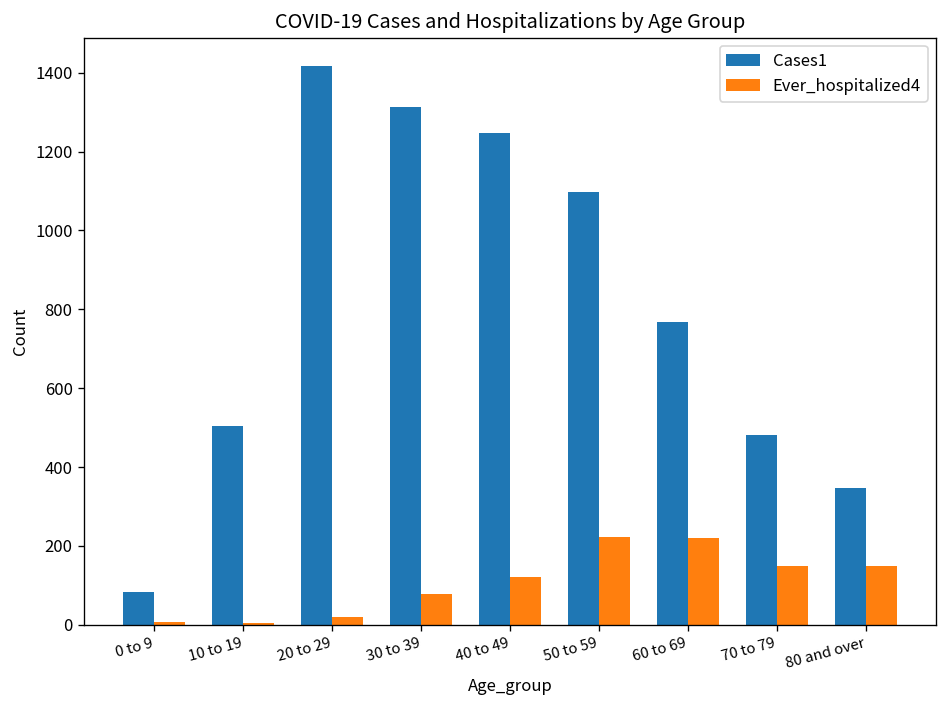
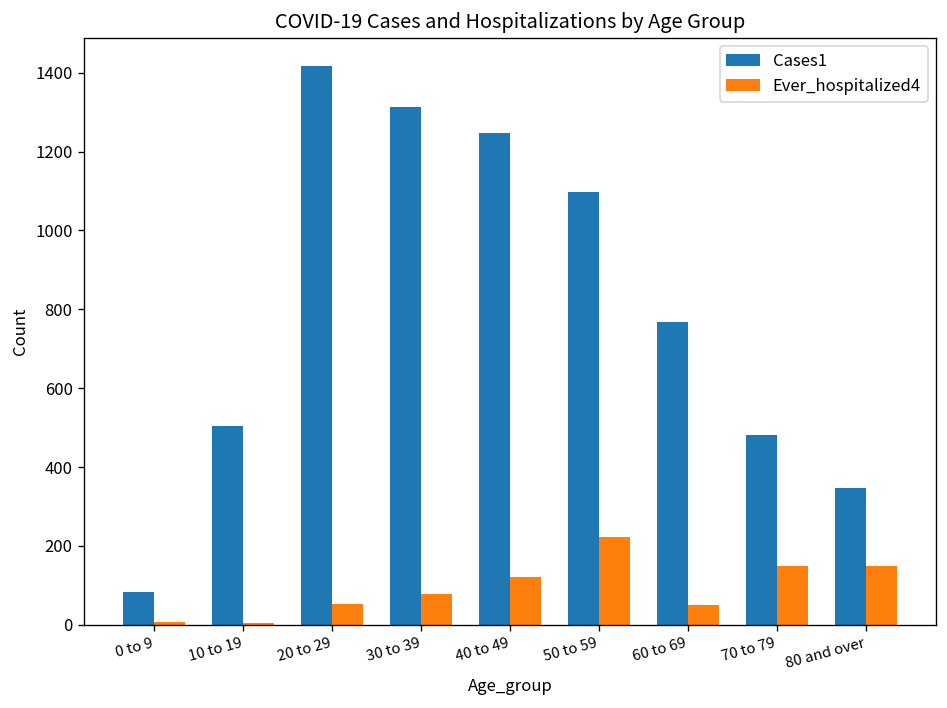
Ever_hospitalized4, 20 to 29: 20 -> 50
Ever_hospitalized4, 60 to 69: 220 -> 50
